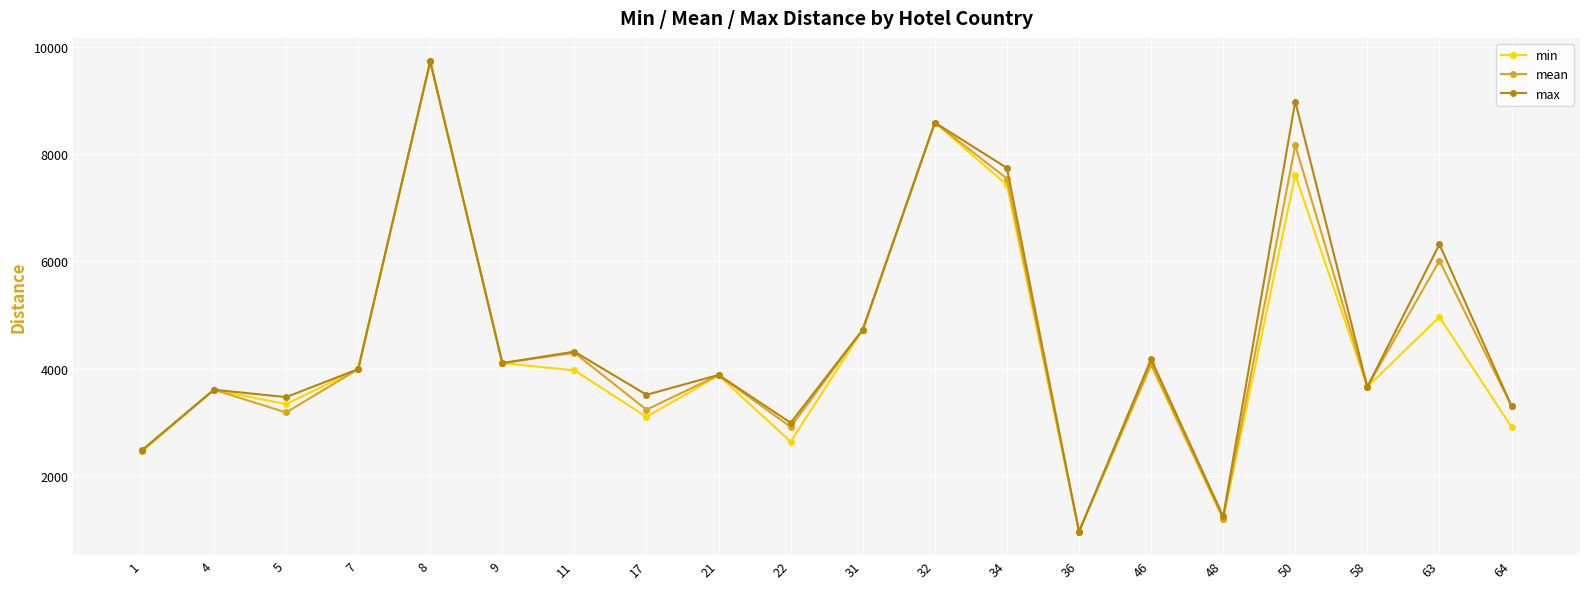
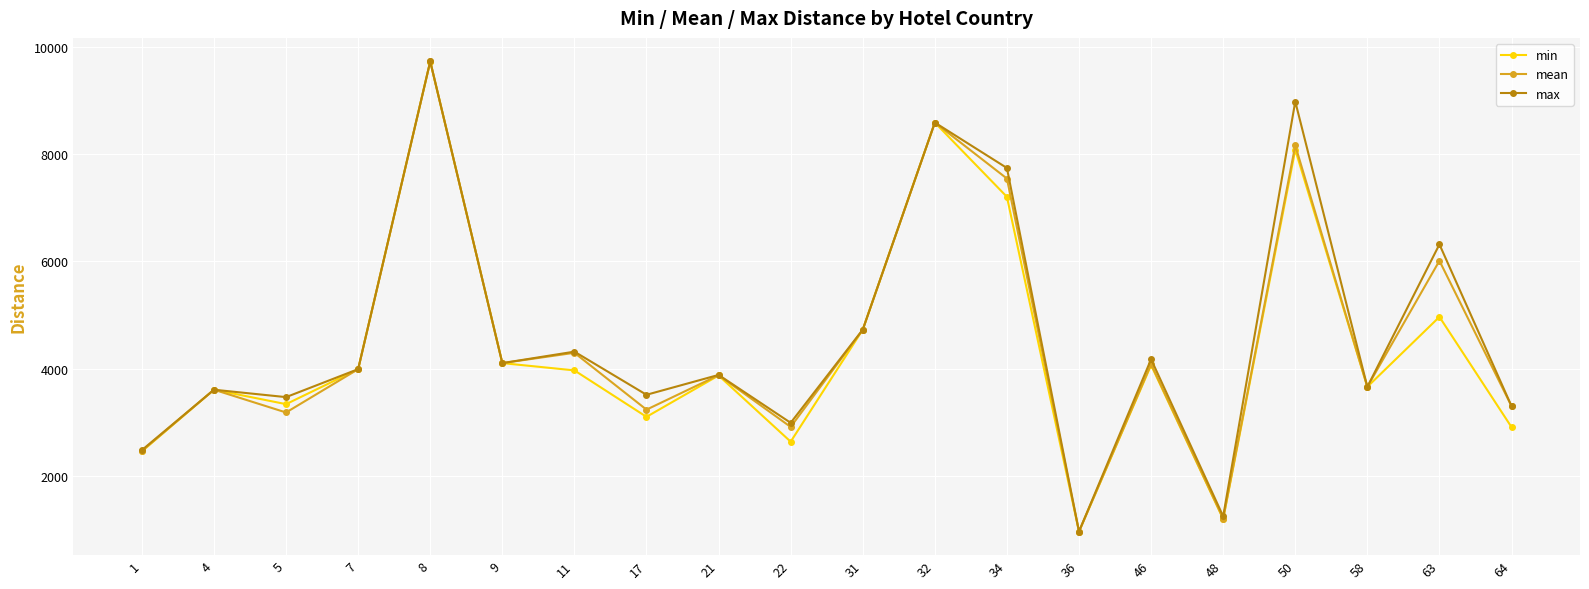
min, 34: 7400 -> 7200
min, 50: 7600 -> 8100
